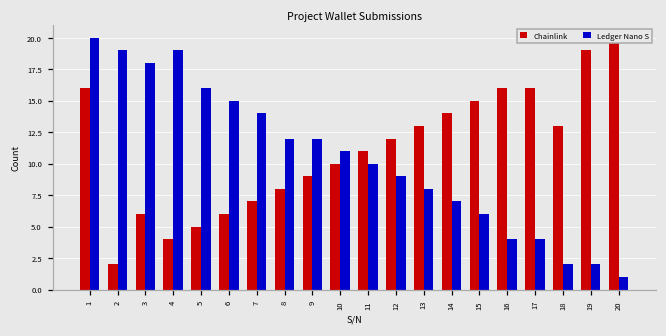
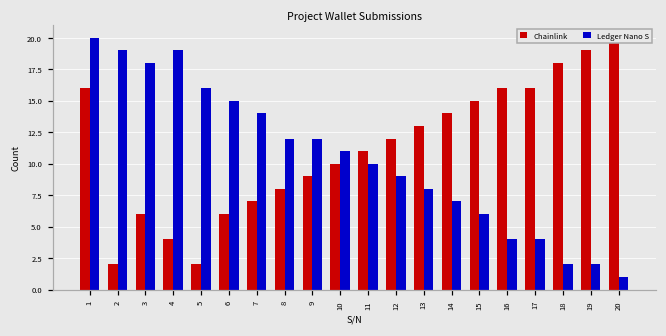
Chainlink, 5: 5 -> 2
Chainlink, 18: 13 -> 18
